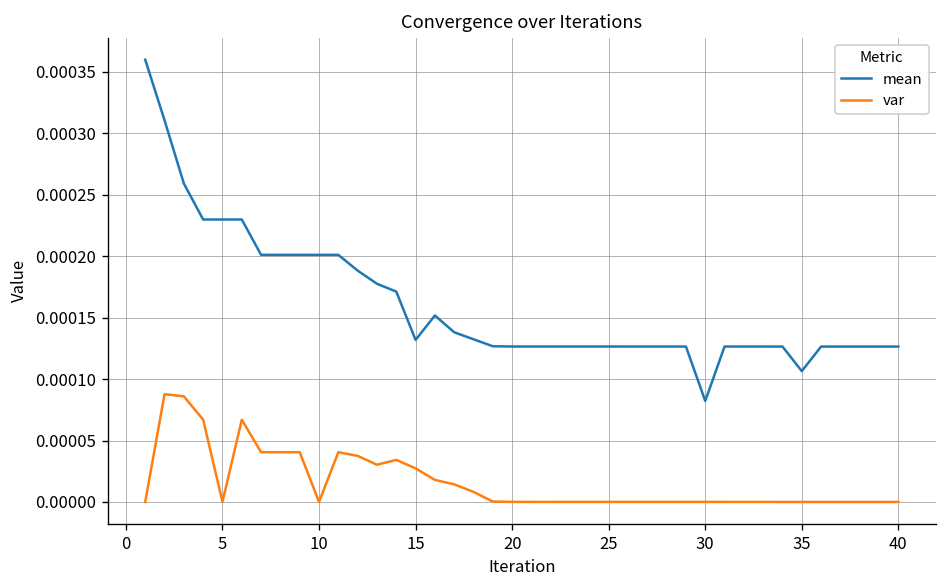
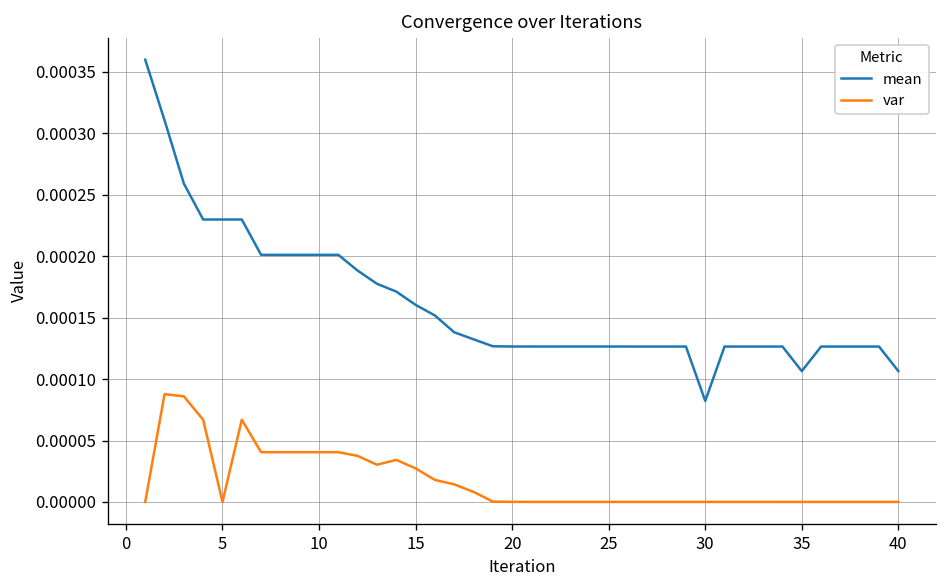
var, 10: 0.00000 -> 0.00004
mean, 15: 0.000132 -> 0.000160
mean, 40: 0.000126 -> 0.000107
